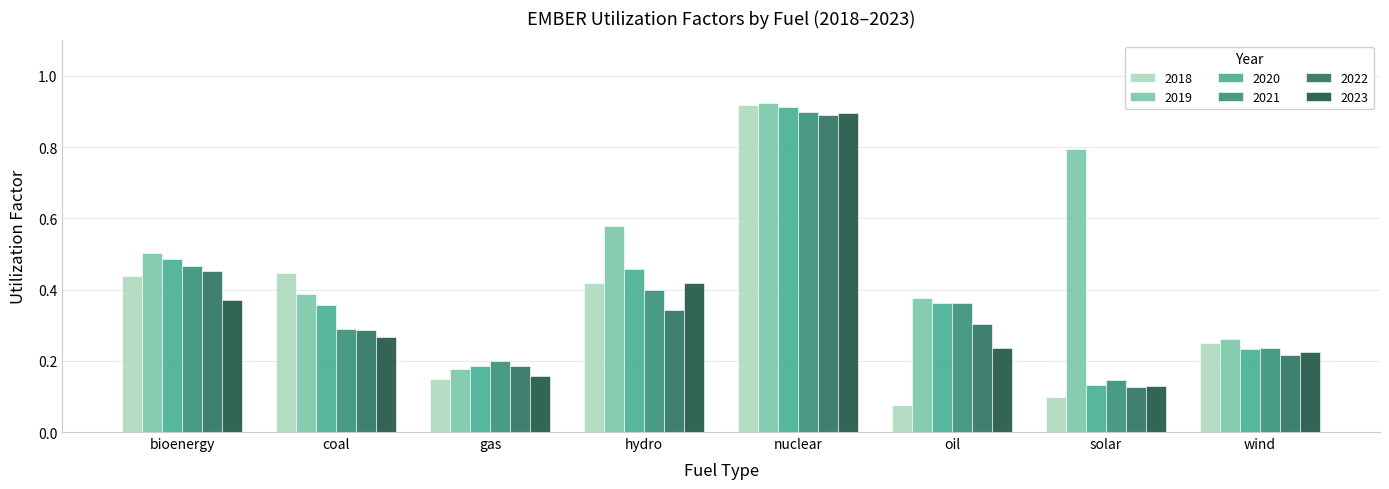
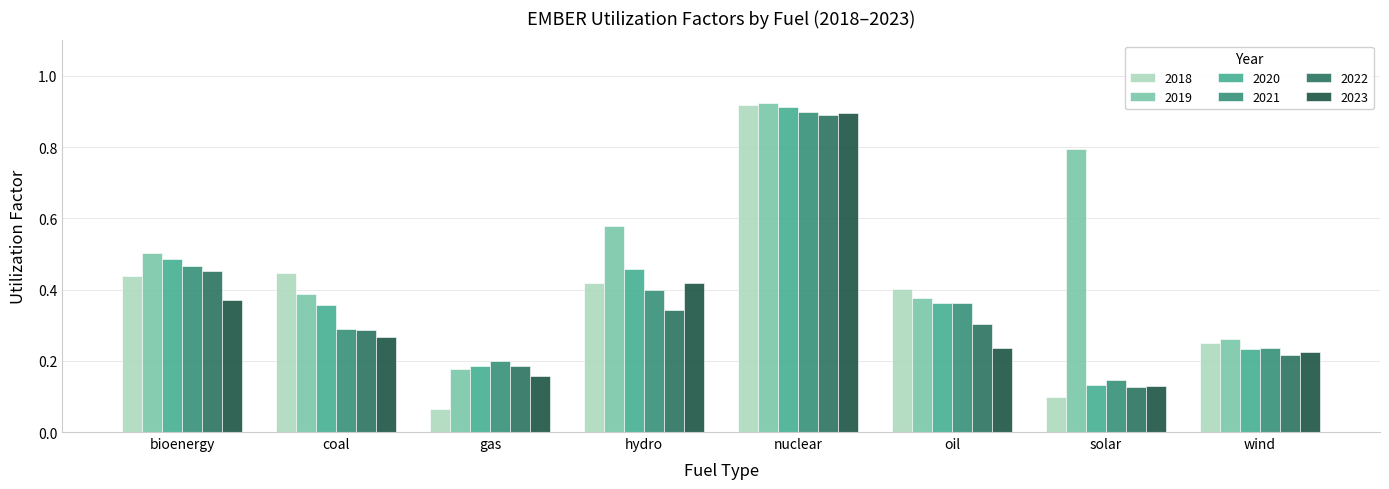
2018, gas: 0.15 -> 0.07
2018, oil: 0.08 -> 0.40
